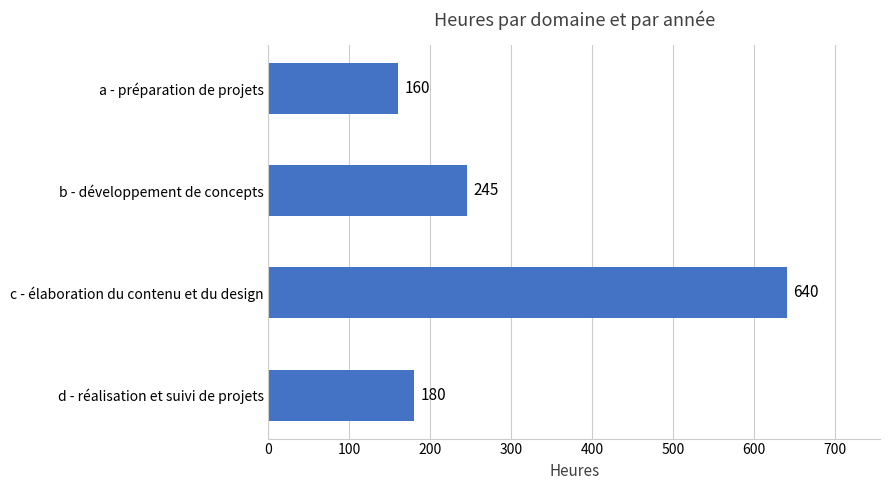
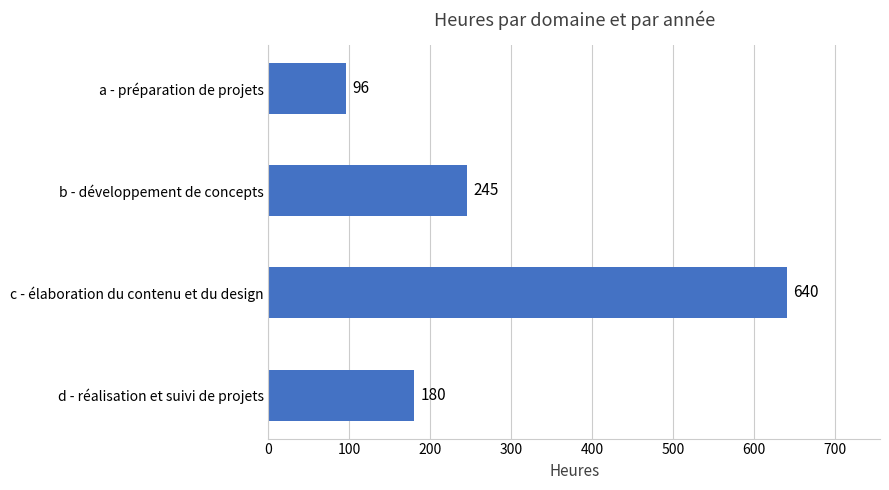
a - préparation de projets: 160 -> 96
